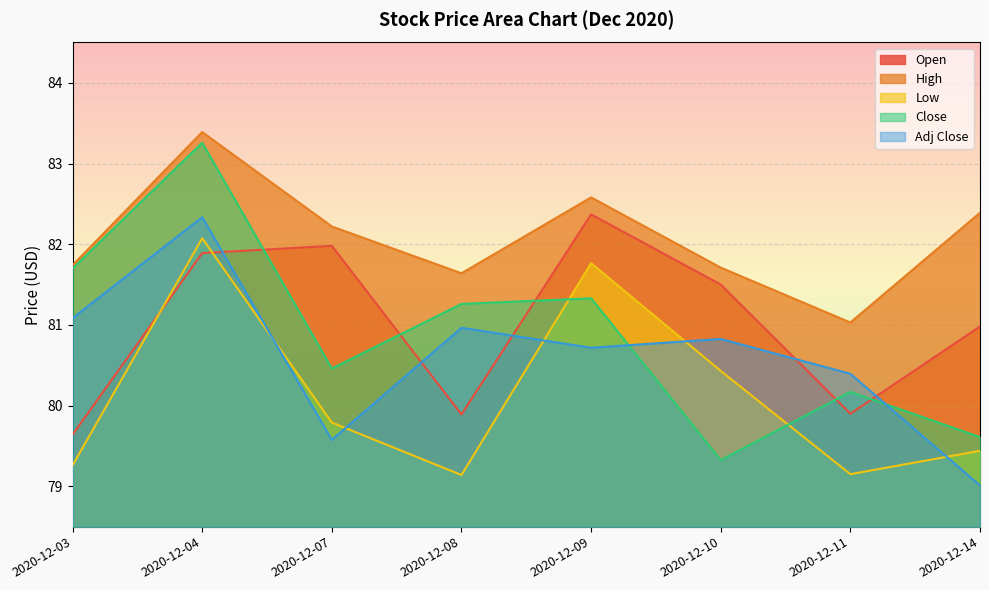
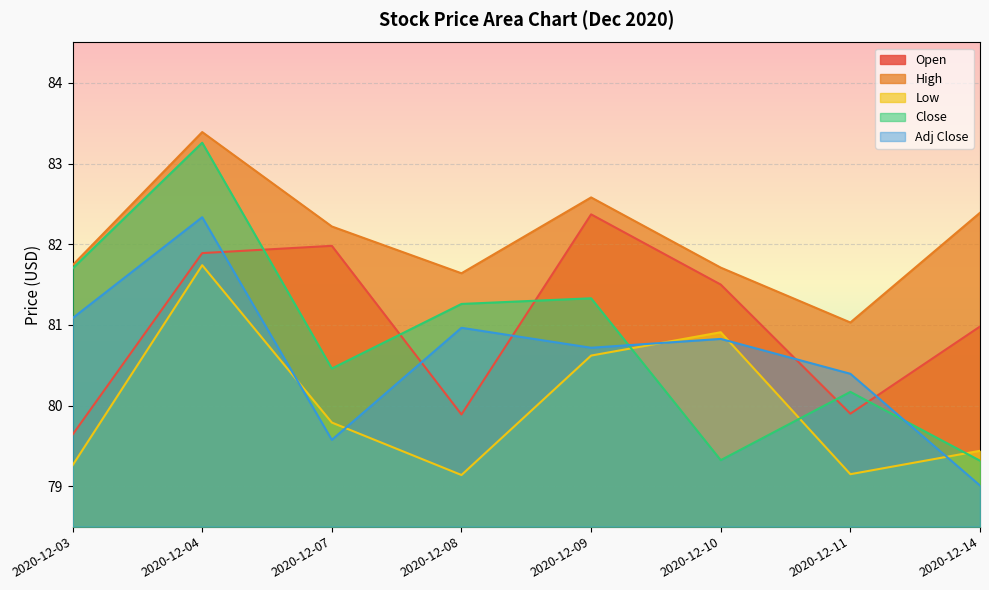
Low, 2020-12-04: 82.1 -> 81.7
Low, 2020-12-09: 81.8 -> 80.6
Low, 2020-12-10: 80.4 -> 80.9
Close, 2020-12-14: 79.6 -> 79.3
